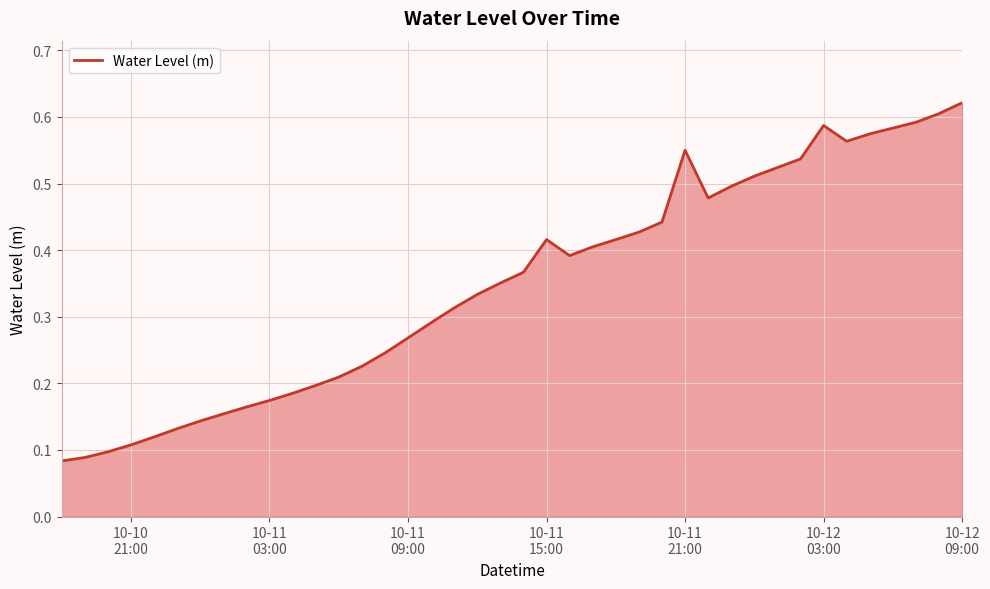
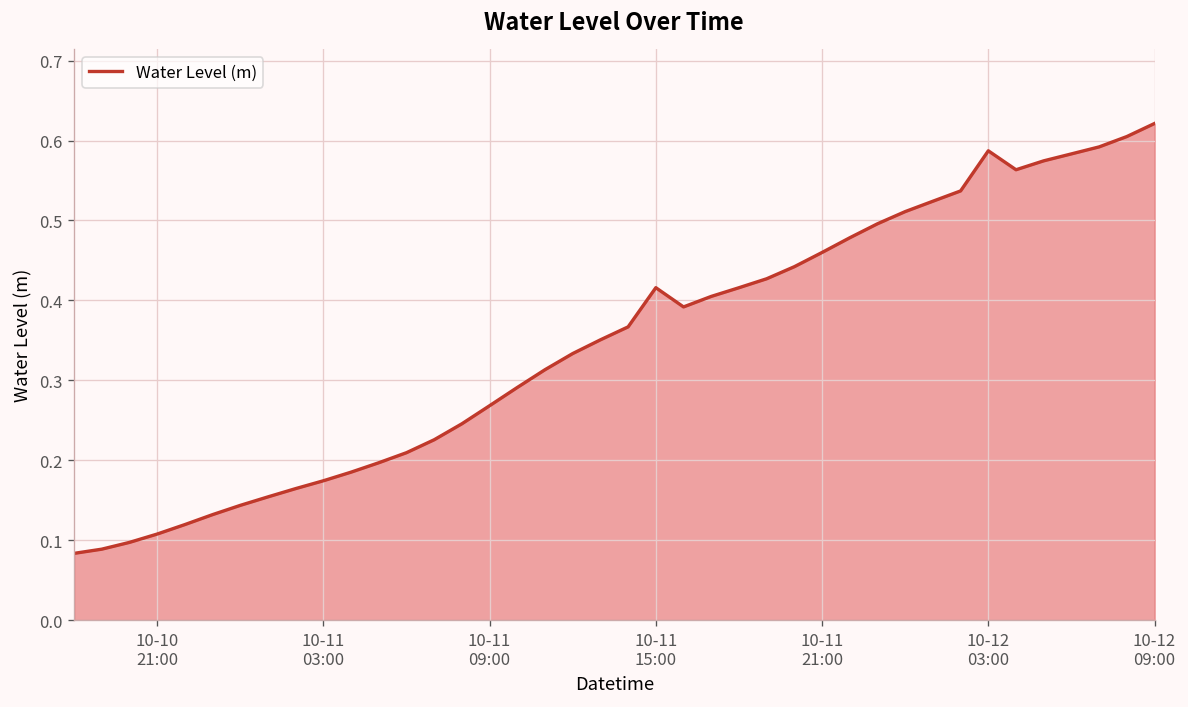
10-11 21:00: 0.55 -> 0.46
